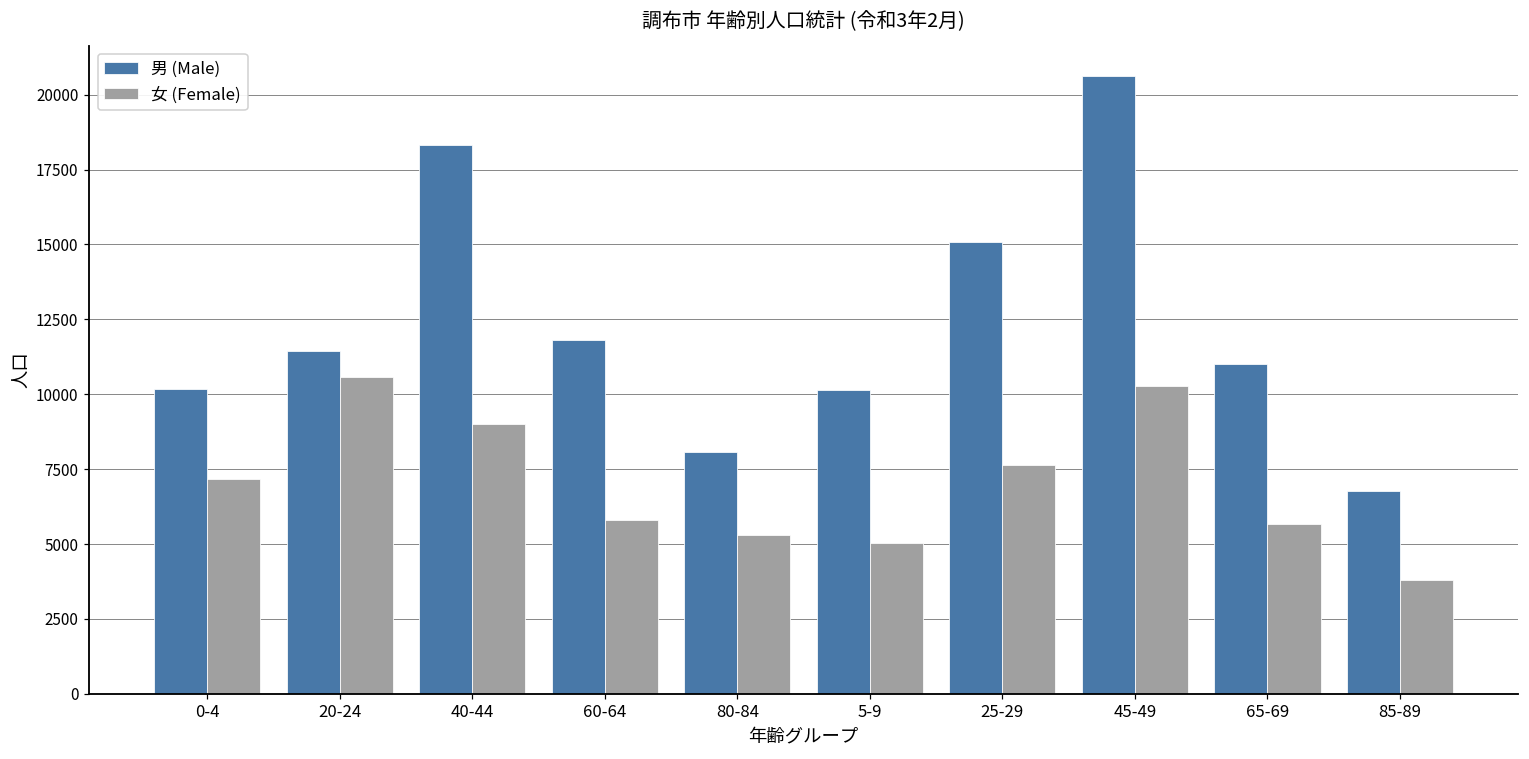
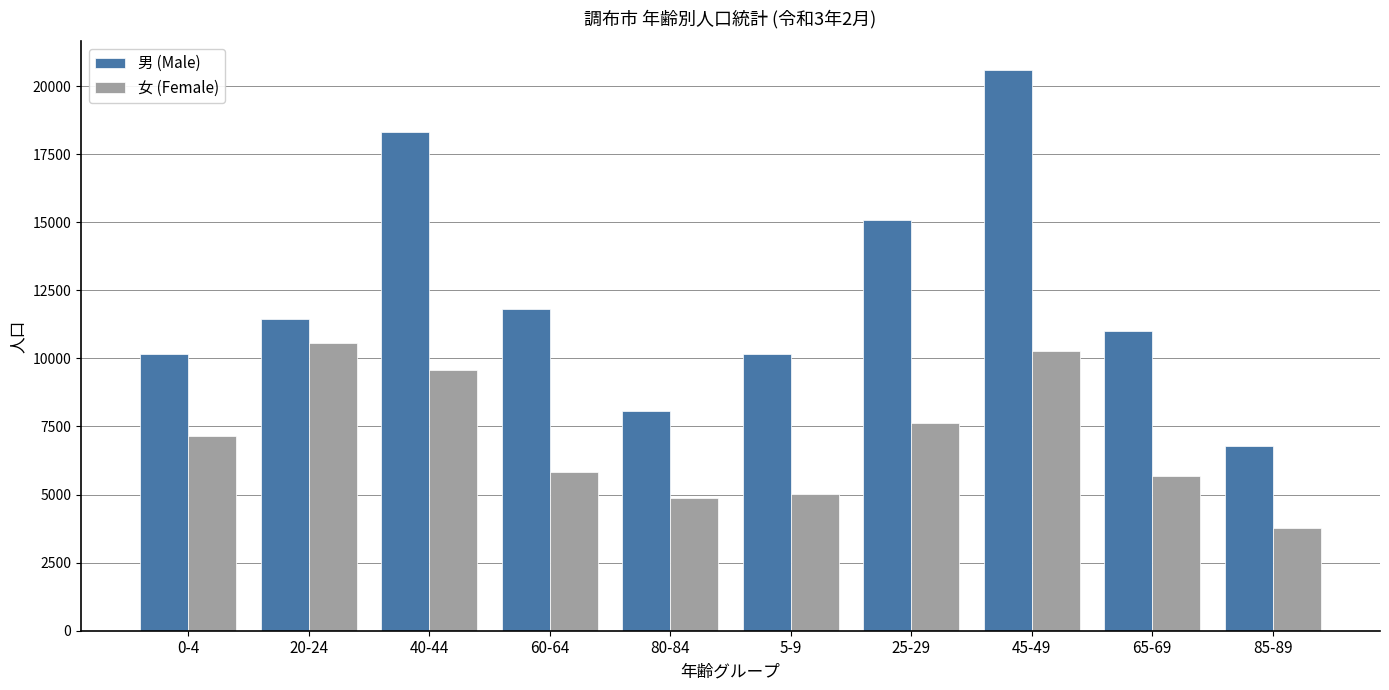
女 (Female), 40-44: 9000 -> 9600
女 (Female), 80-84: 5300 -> 4900
